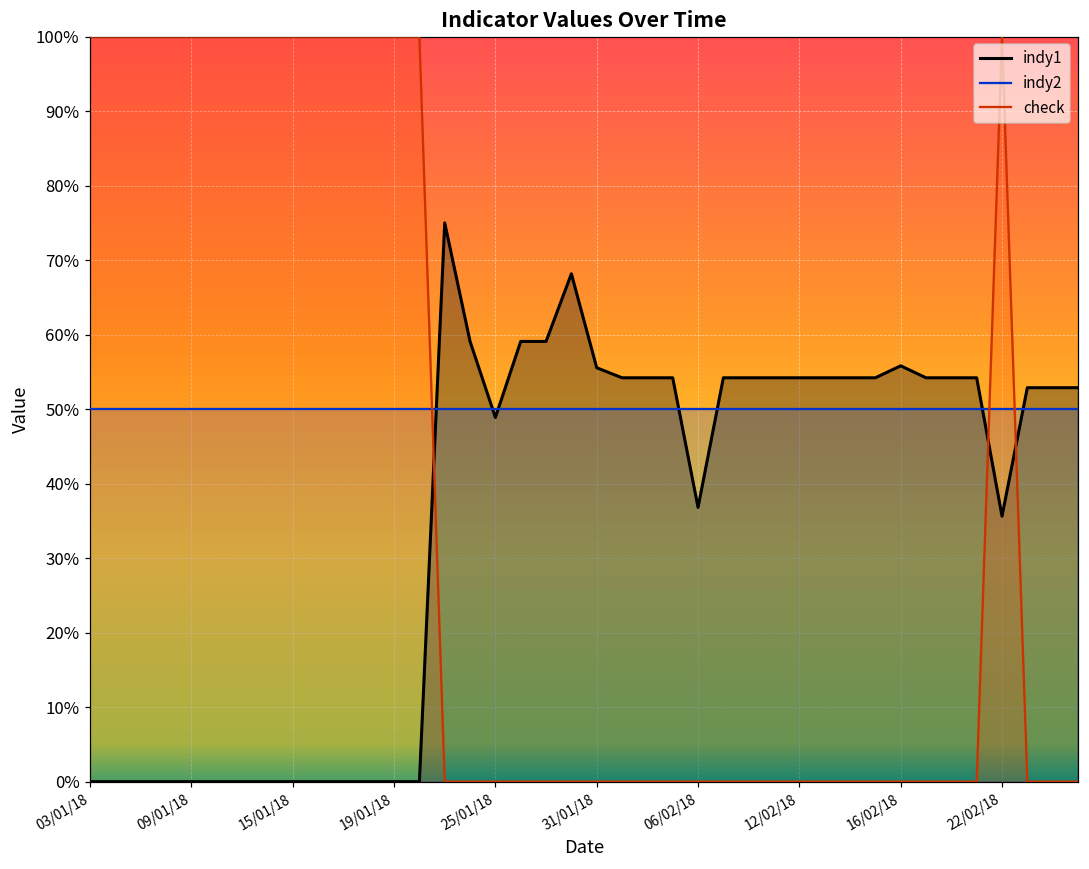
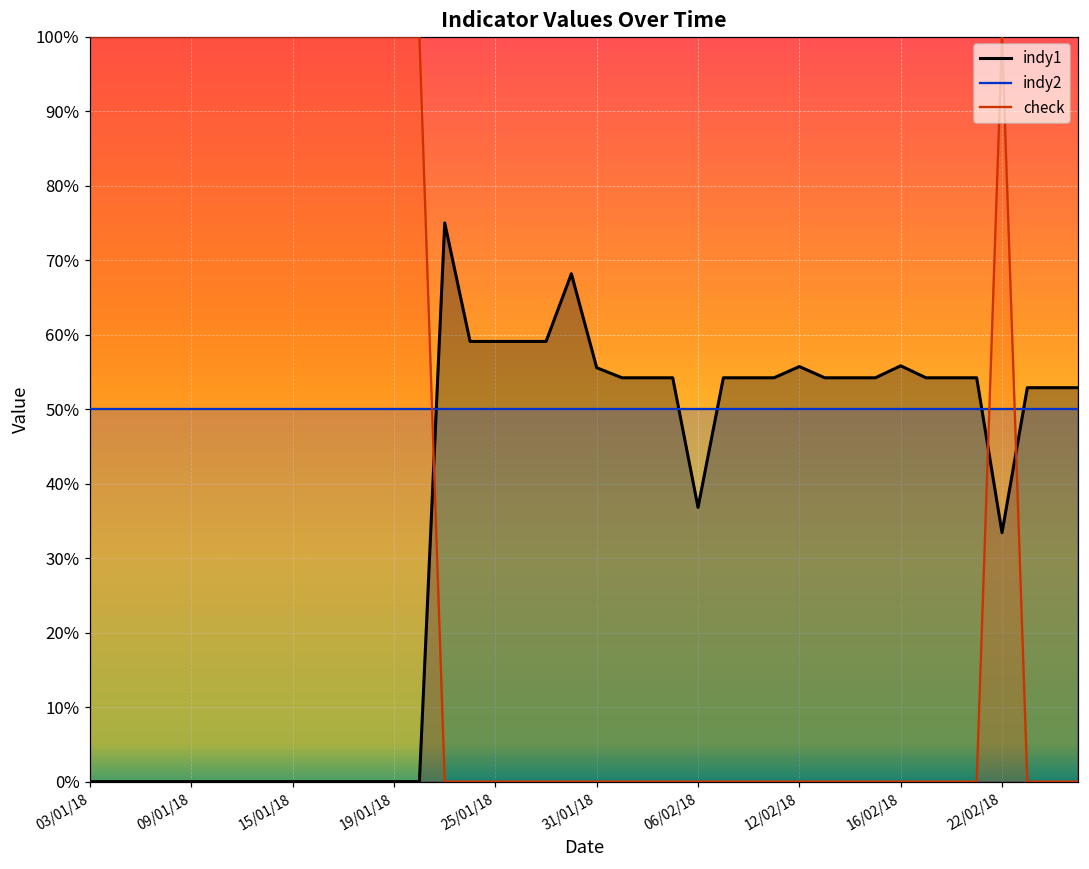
indy1, 25/01/18: 49% -> 59%
indy1, 12/02/18: 54% -> 56%
indy1, 22/02/18: 36% -> 33%
